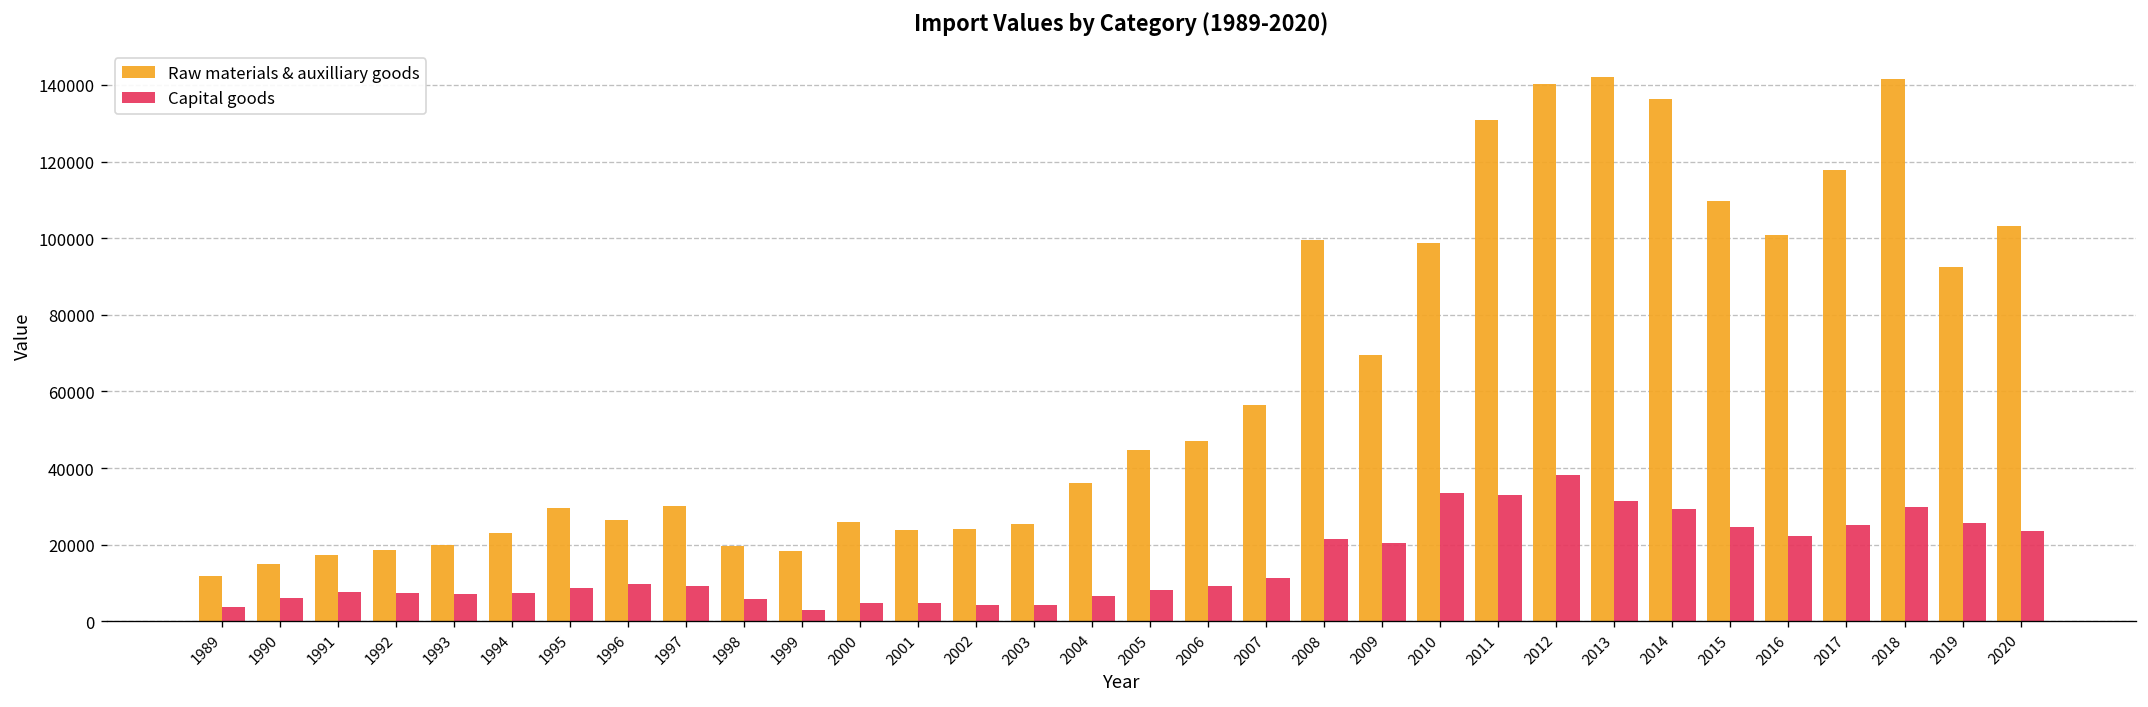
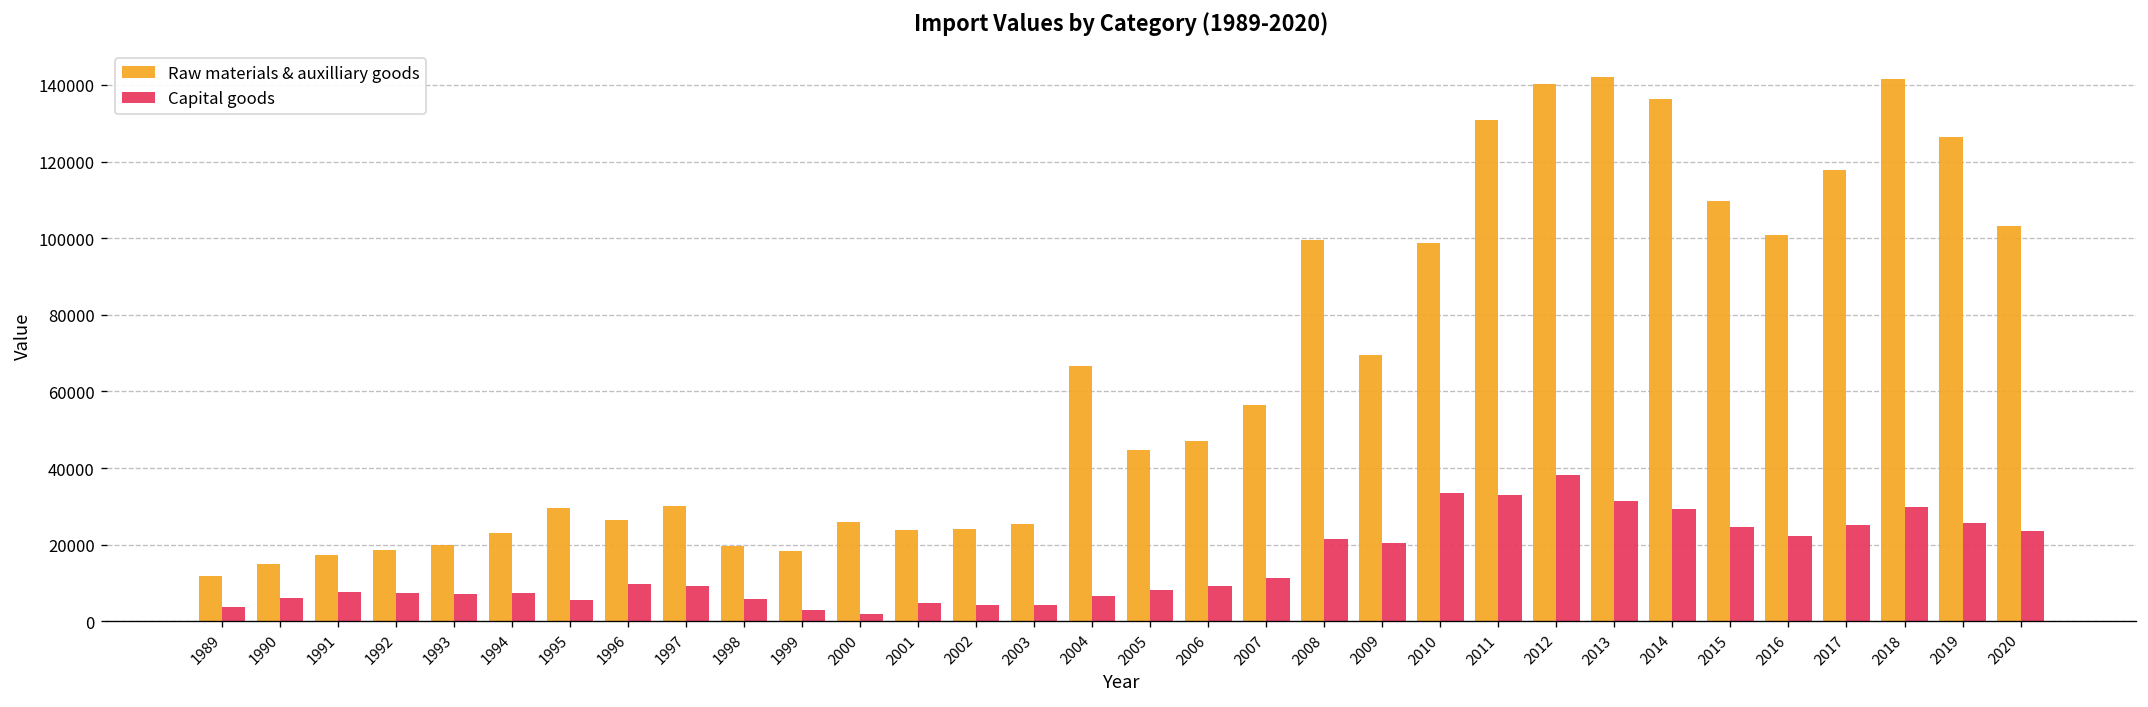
Capital goods, 1995: 9000 -> 6000
Capital goods, 2000: 5000 -> 2000
Raw materials & auxilliary goods, 2004: 36000 -> 67000
Raw materials & auxilliary goods, 2019: 92000 -> 126000
